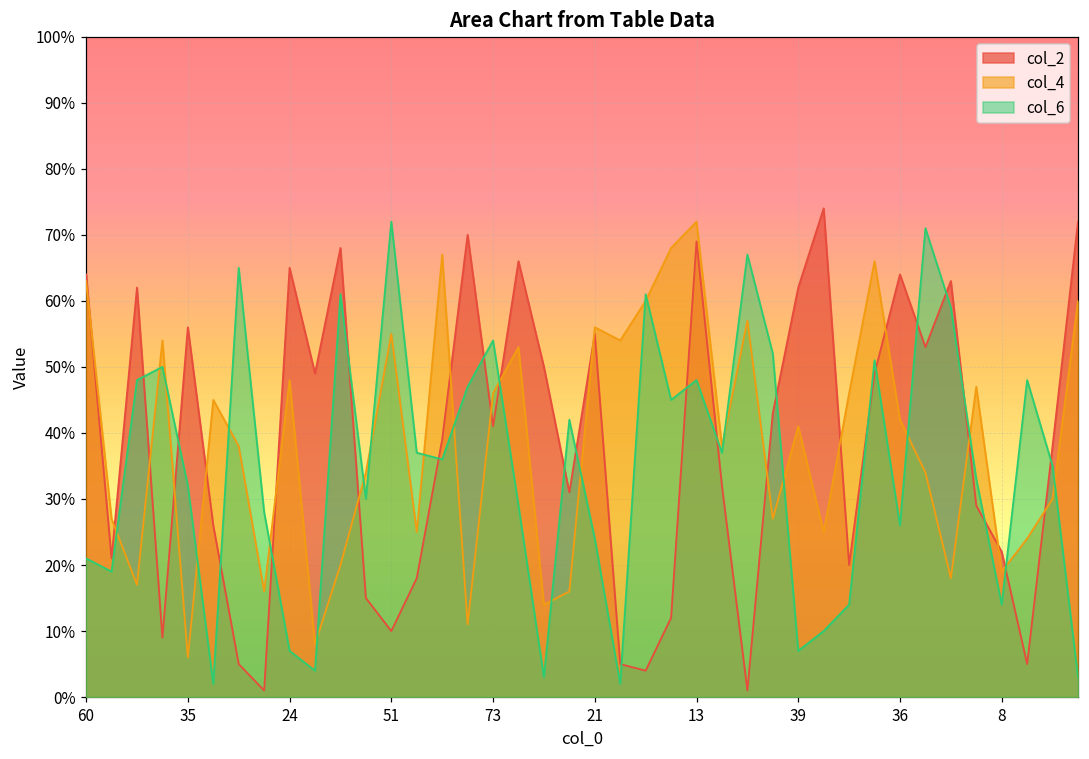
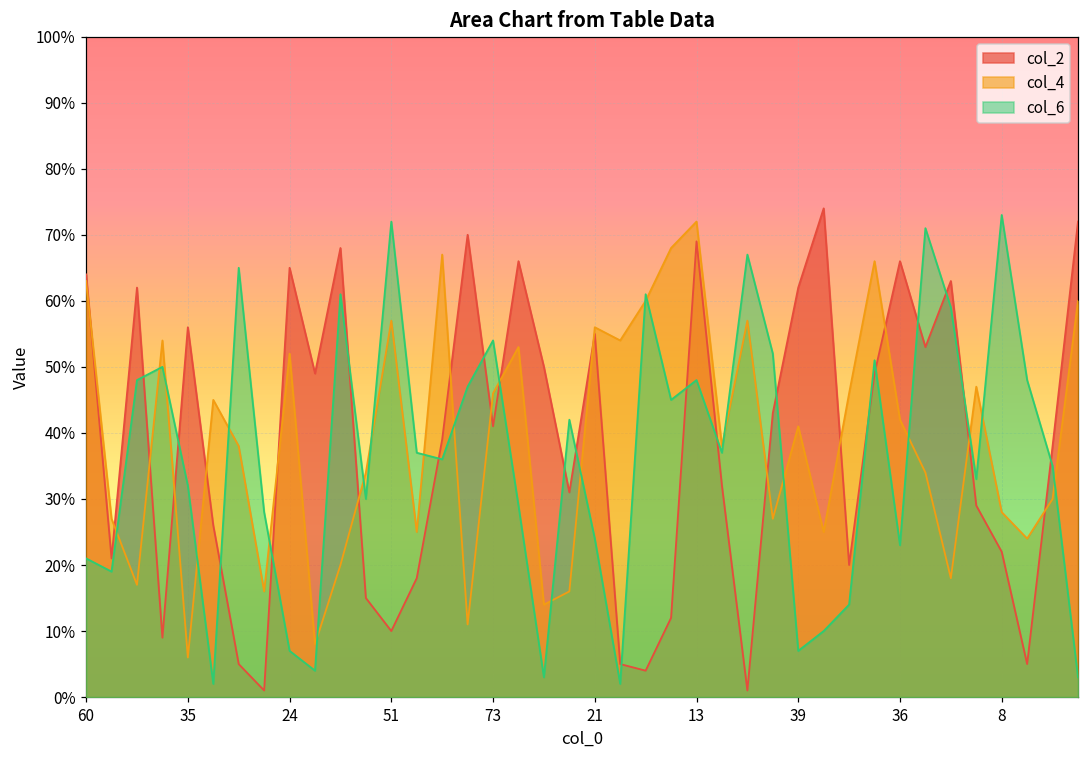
col_4, 24: 48% -> 52%
col_4, 51: 55% -> 57%
col_2, 36: 64% -> 66%
col_6, 36: 26% -> 23%
col_4, 8: 19% -> 28%
col_6, 8: 14% -> 73%
